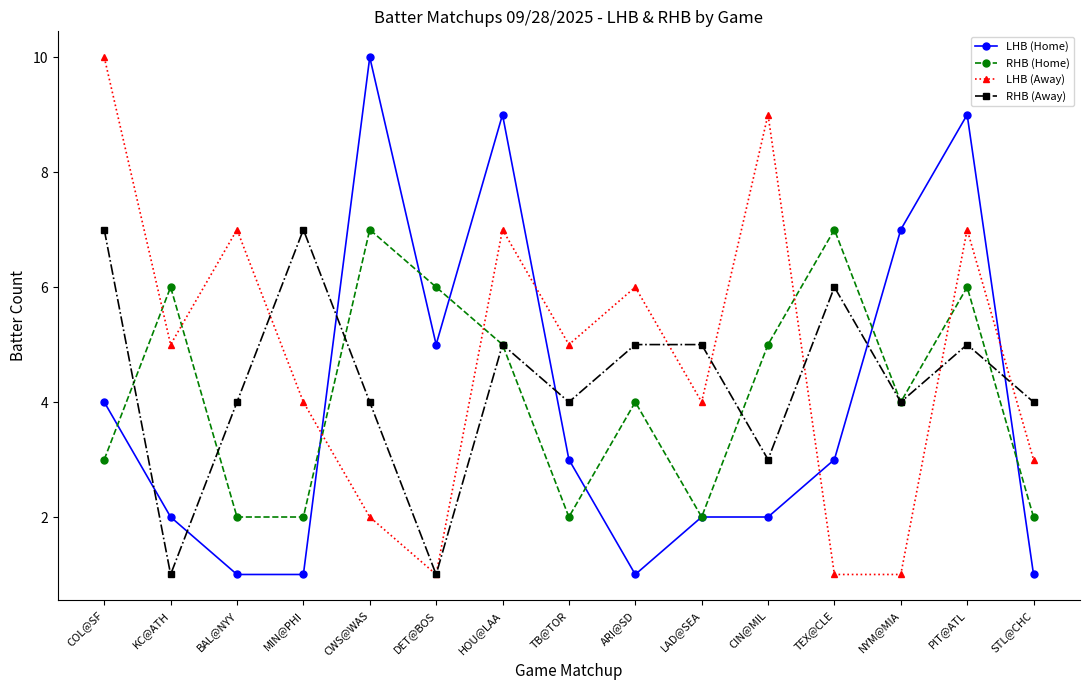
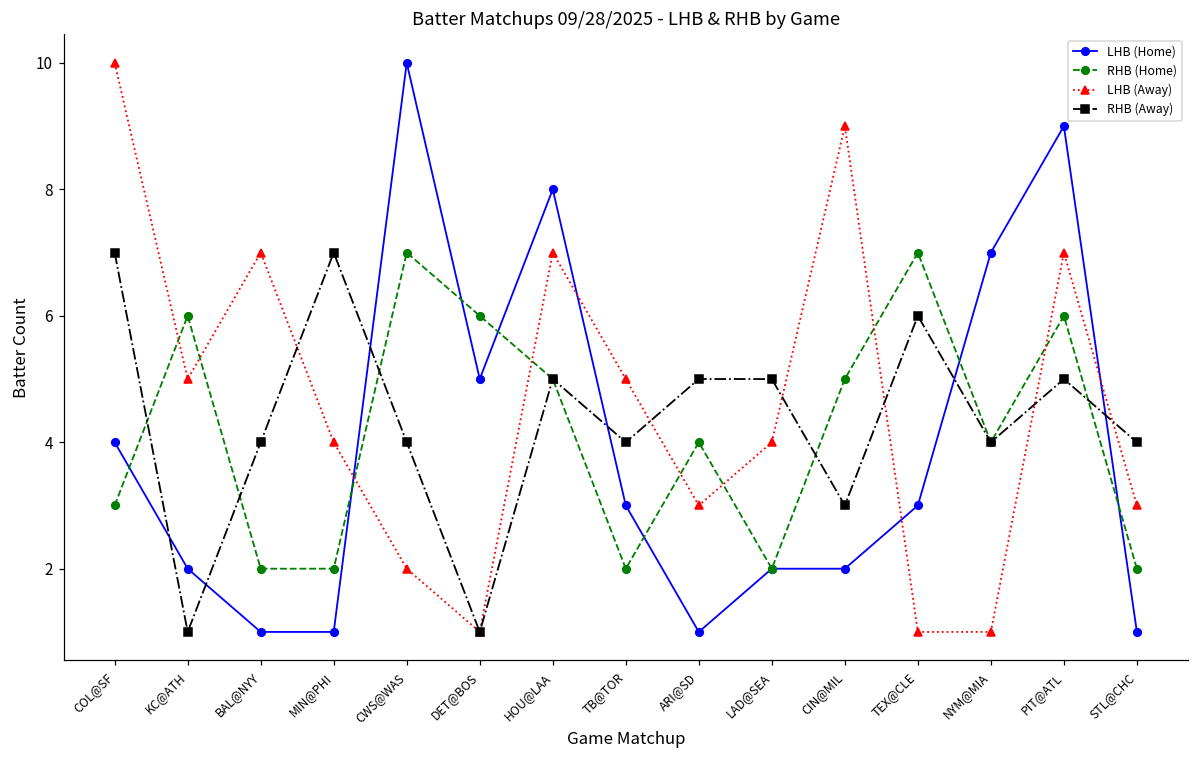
LHB (Home), HOU@LAA: 9 -> 8
LHB (Away), ARI@SD: 6 -> 3
